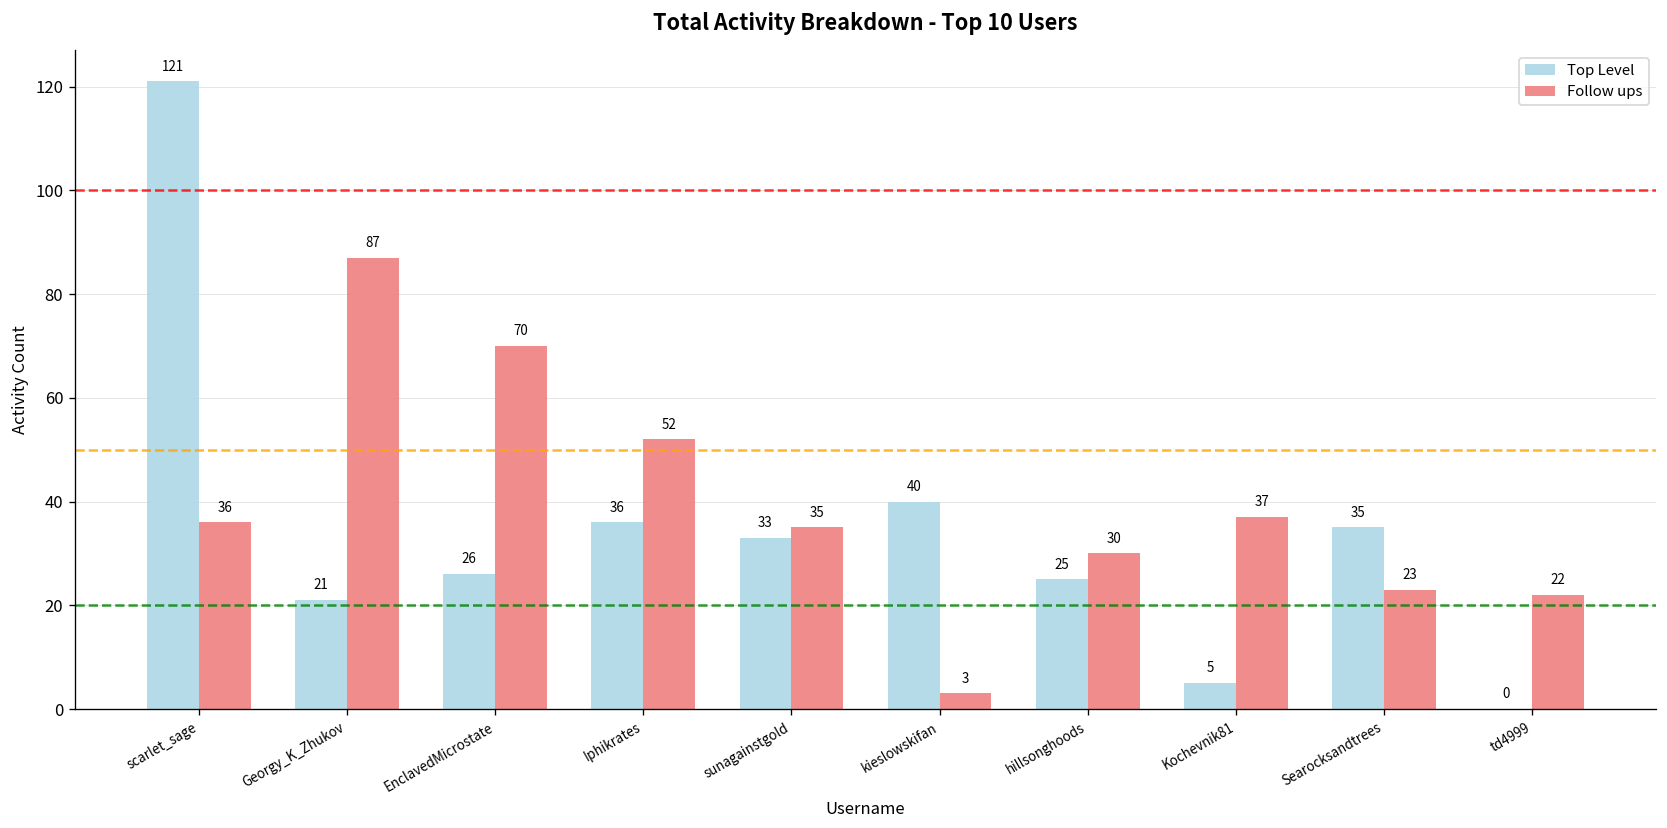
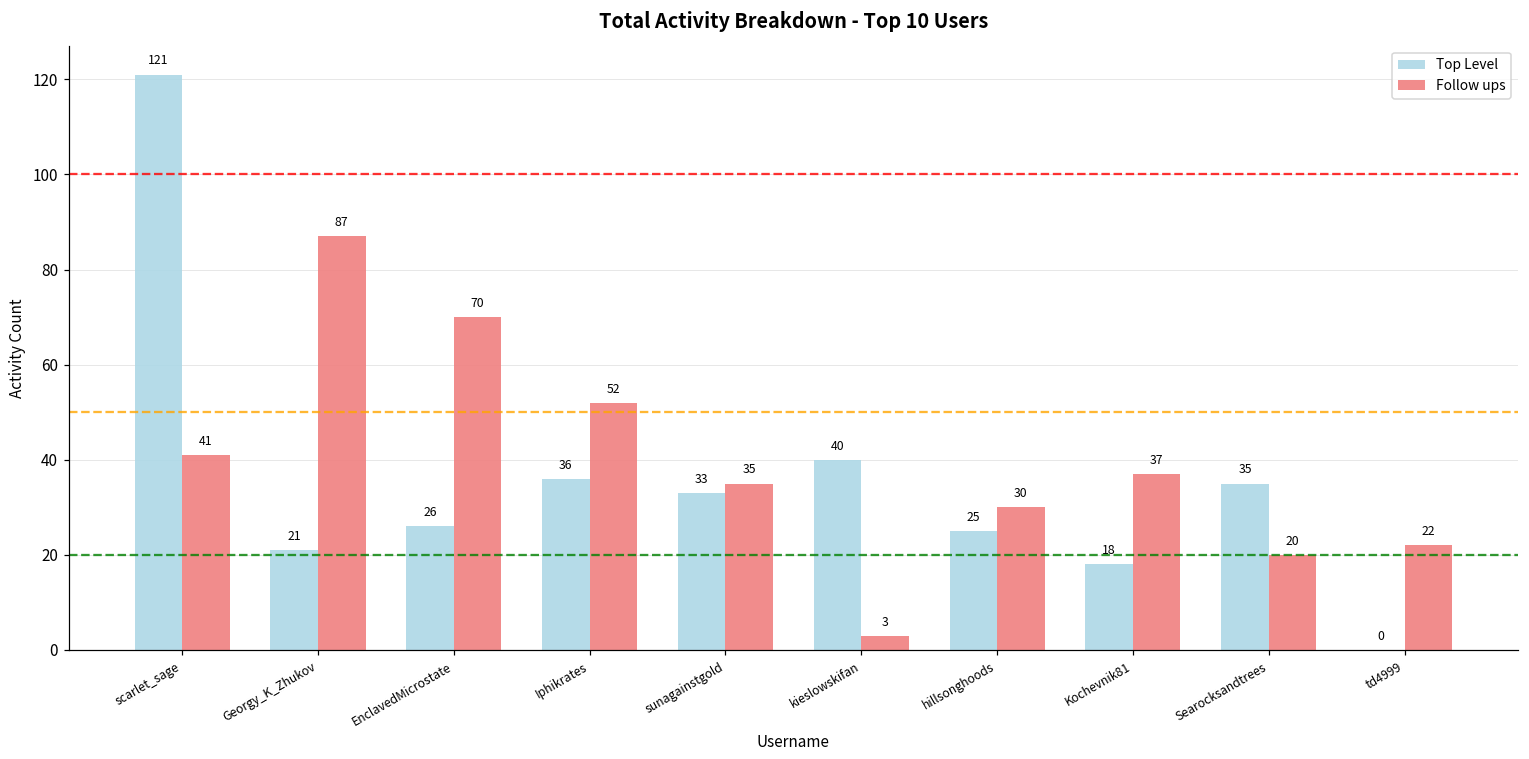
Follow ups, scarlet_sage: 36 -> 41
Top Level, Kochevnik81: 5 -> 18
Follow ups, Searocksandtrees: 23 -> 20
